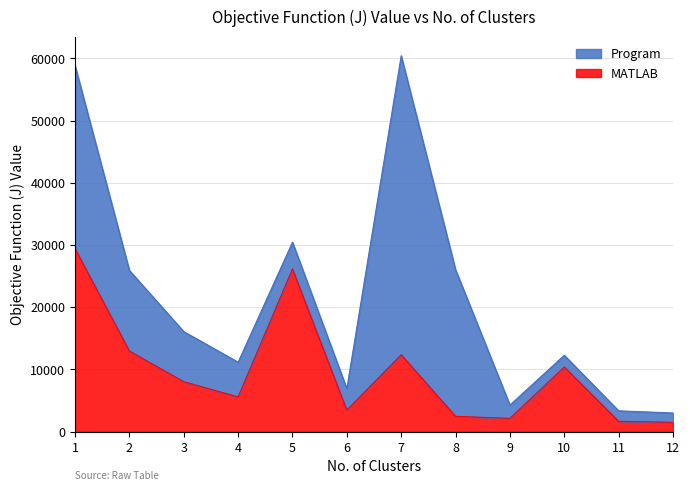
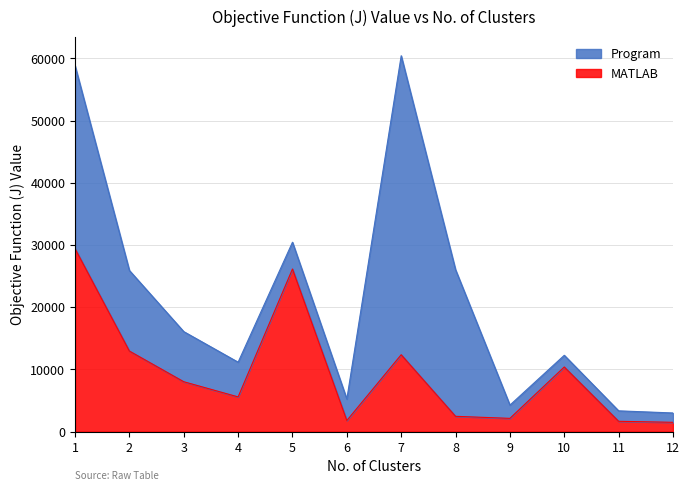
MATLAB, 6: 3000 -> 2000
